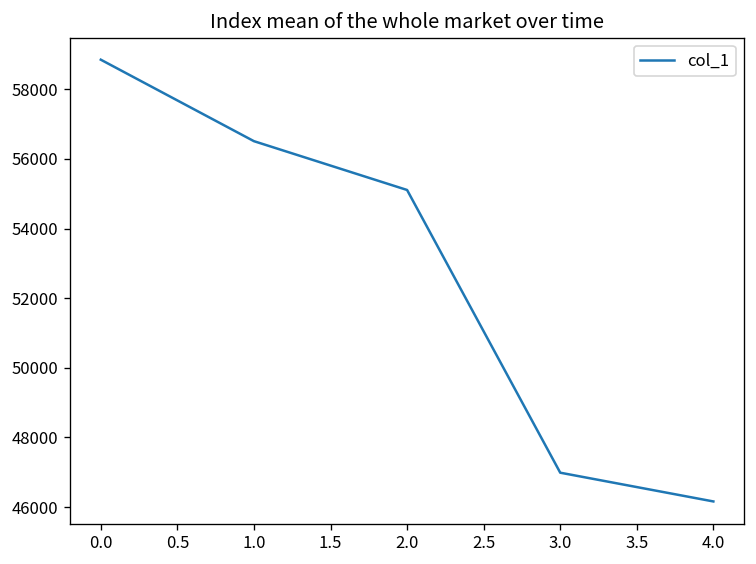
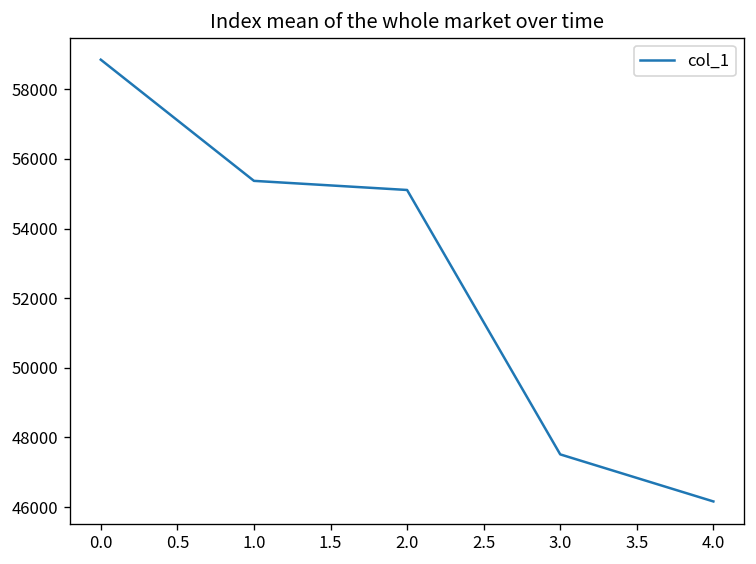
1.0: 56500 -> 55400
3.0: 47000 -> 47500
